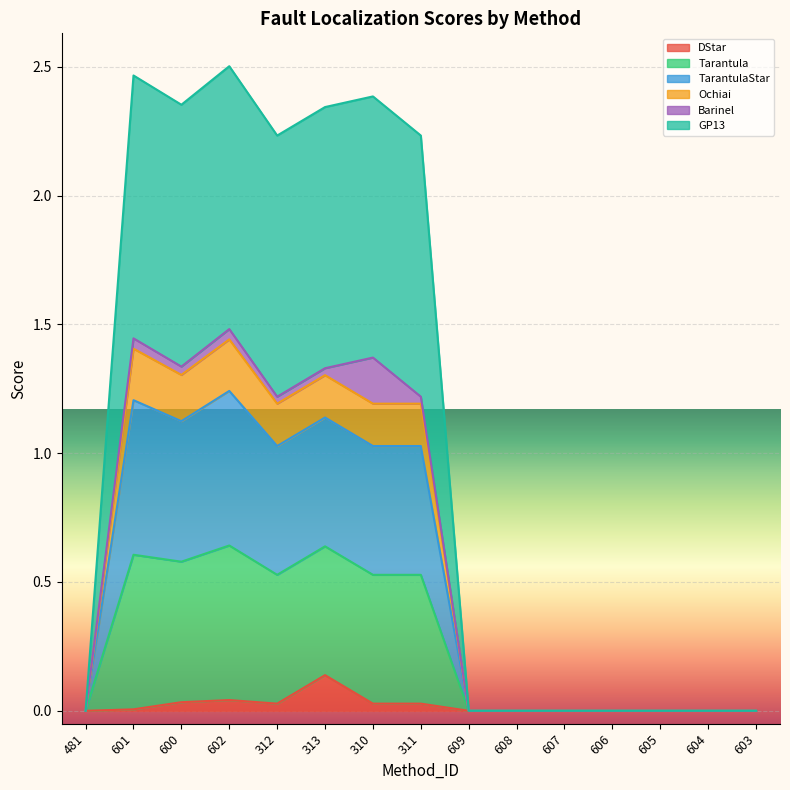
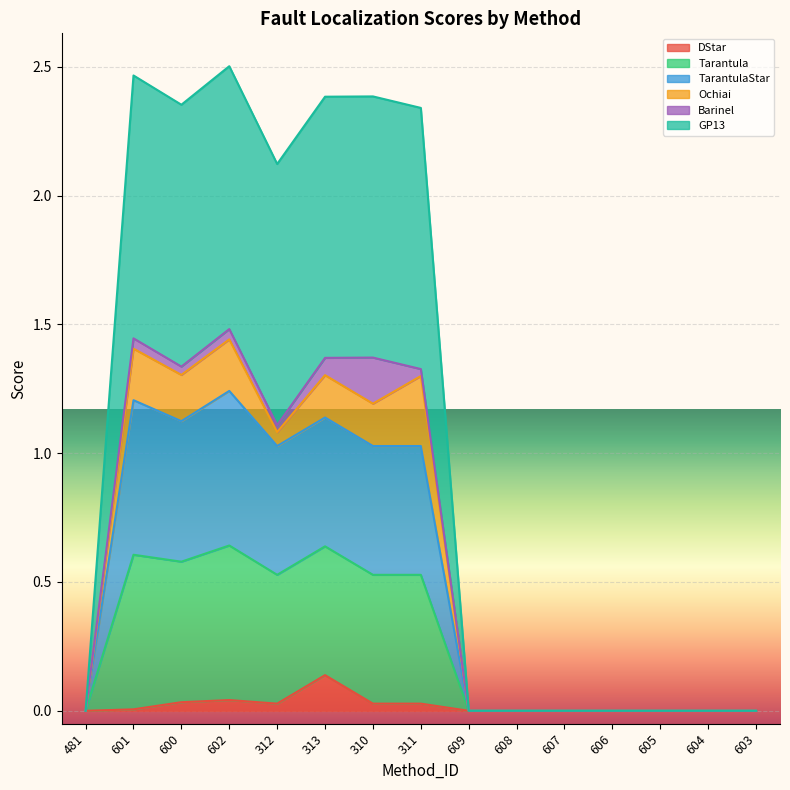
Ochiai, 312: 0.16 -> 0.05
Barinel, 313: 0.03 -> 0.07
Ochiai, 311: 0.16 -> 0.27
